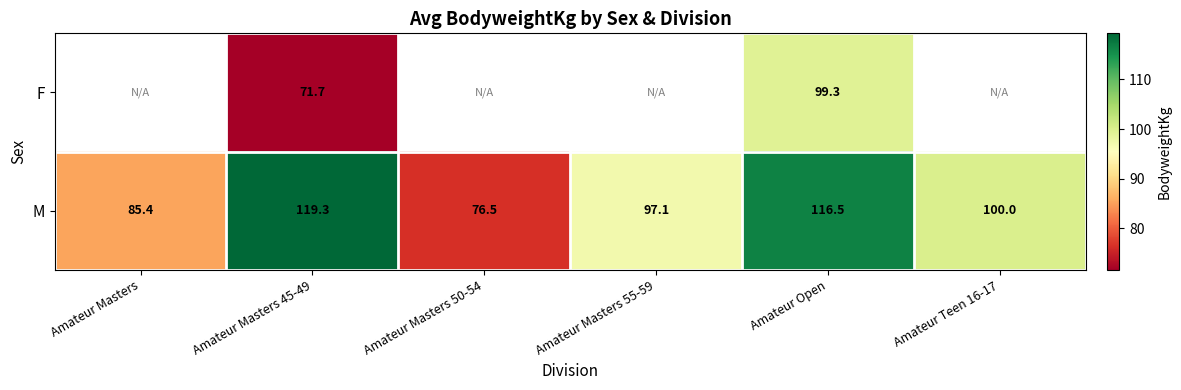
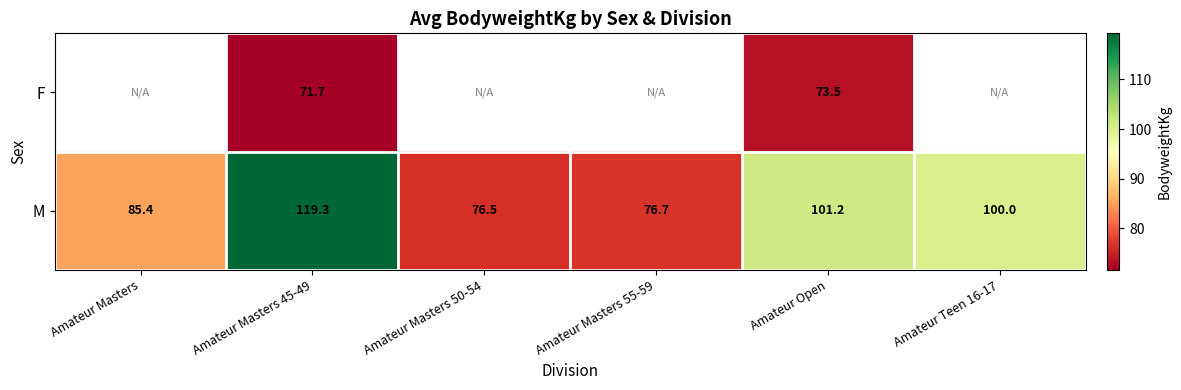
F, Amateur Open: 99.3 -> 73.5
M, Amateur Masters 55-59: 97.1 -> 76.7
M, Amateur Open: 116.5 -> 101.2
